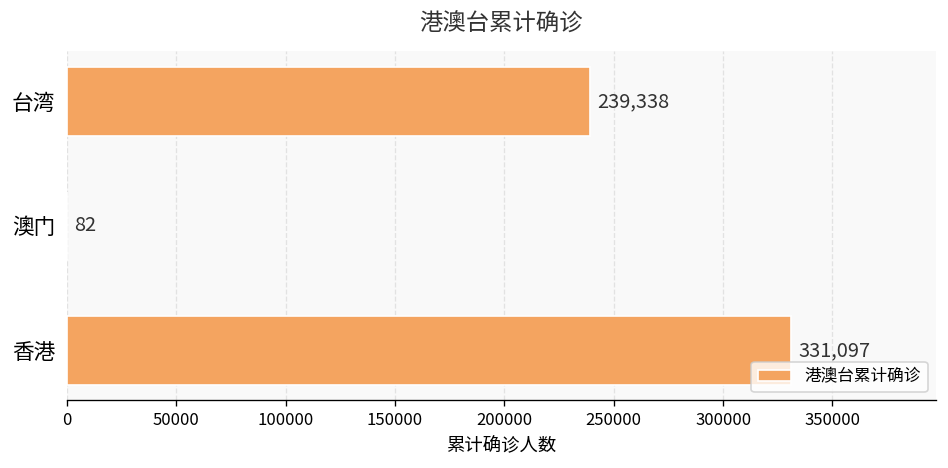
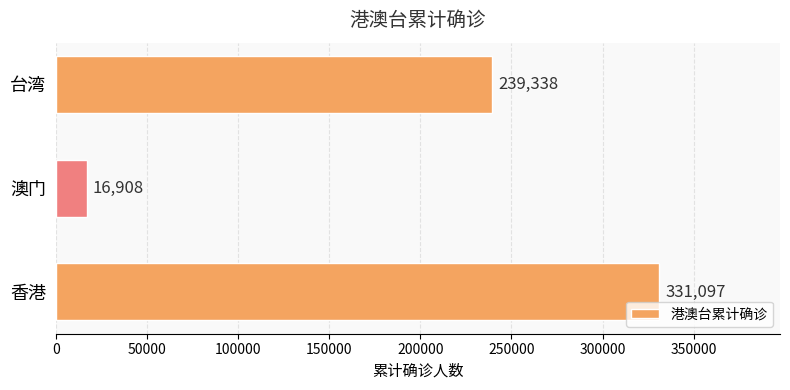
澳门: 82 -> 16,908
